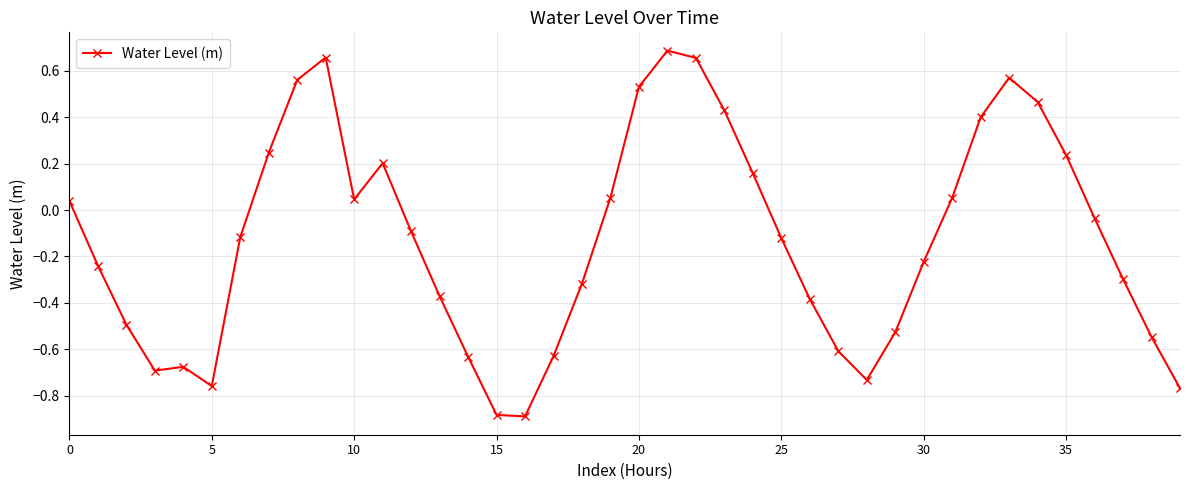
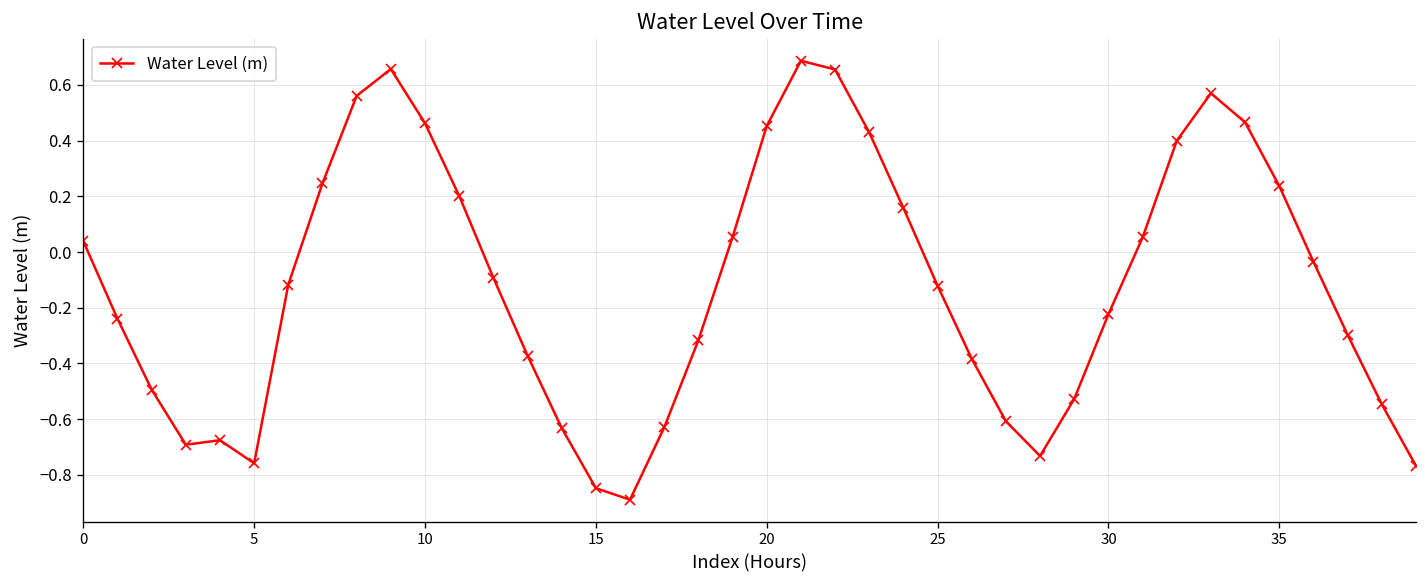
10: 0.05 -> 0.46
15: -0.88 -> -0.85
20: 0.53 -> 0.45
